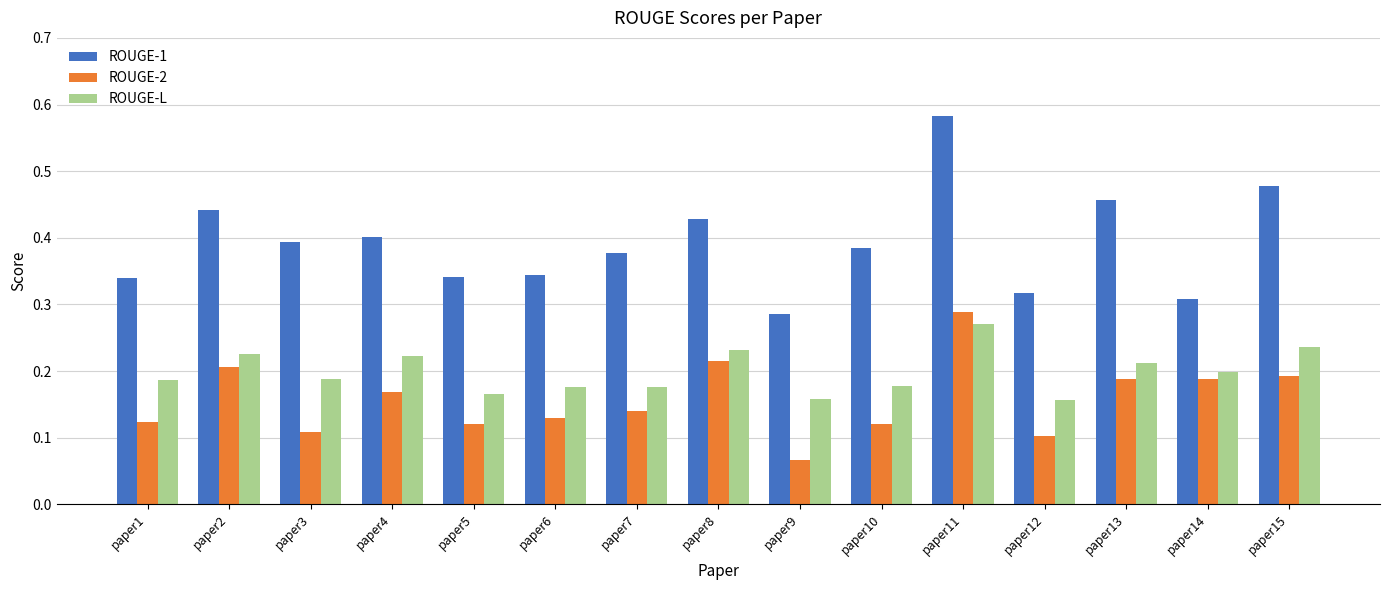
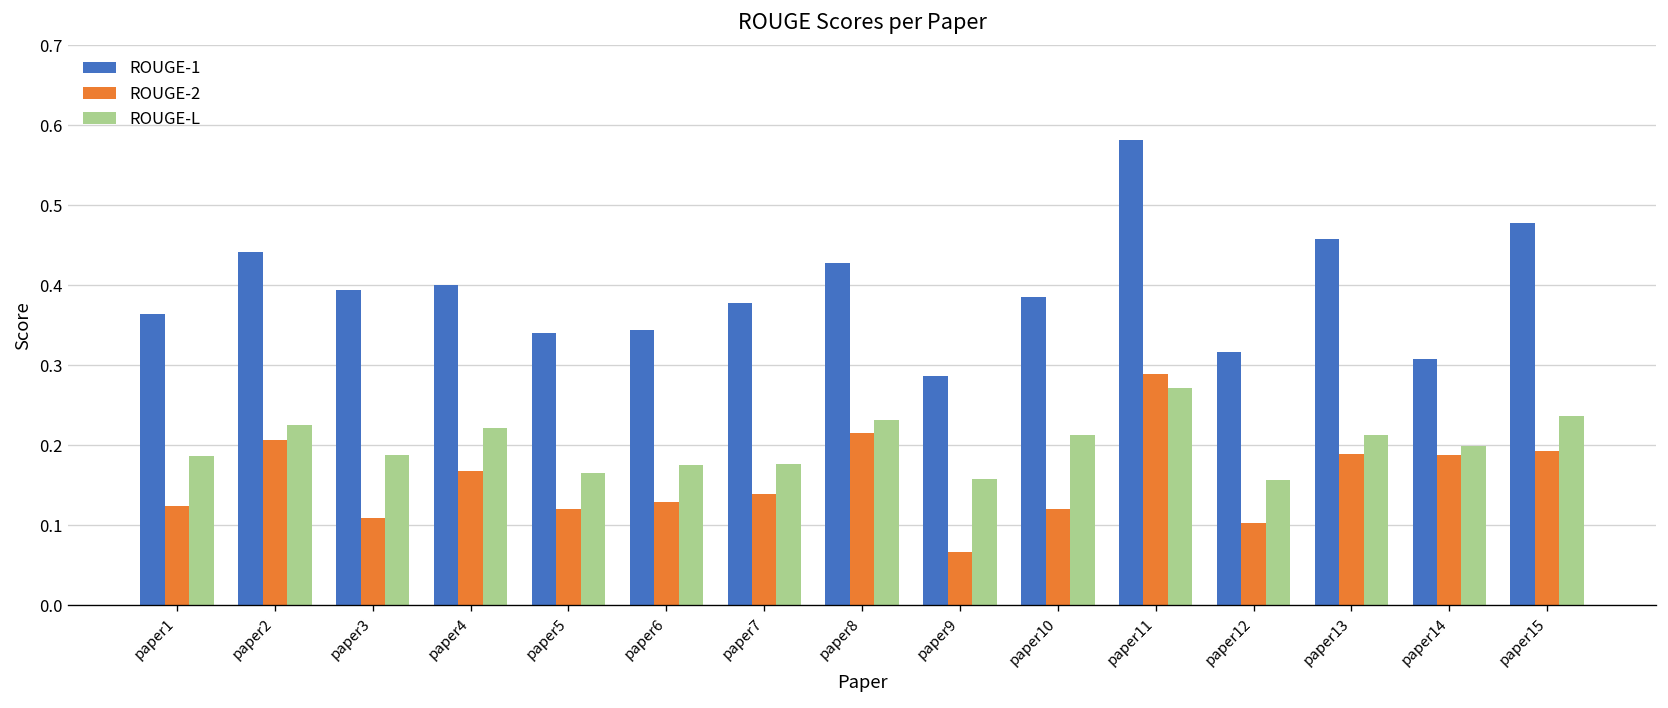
ROUGE-1, paper1: 0.34 -> 0.36
ROUGE-L, paper10: 0.18 -> 0.21
